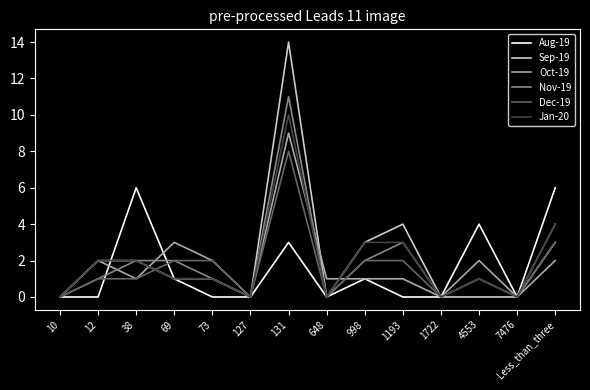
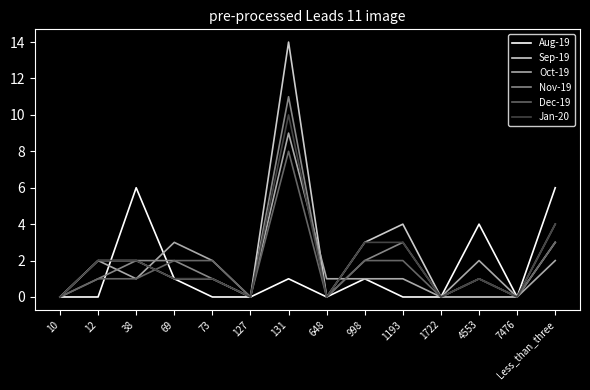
Aug-19, 131: 3 -> 1
